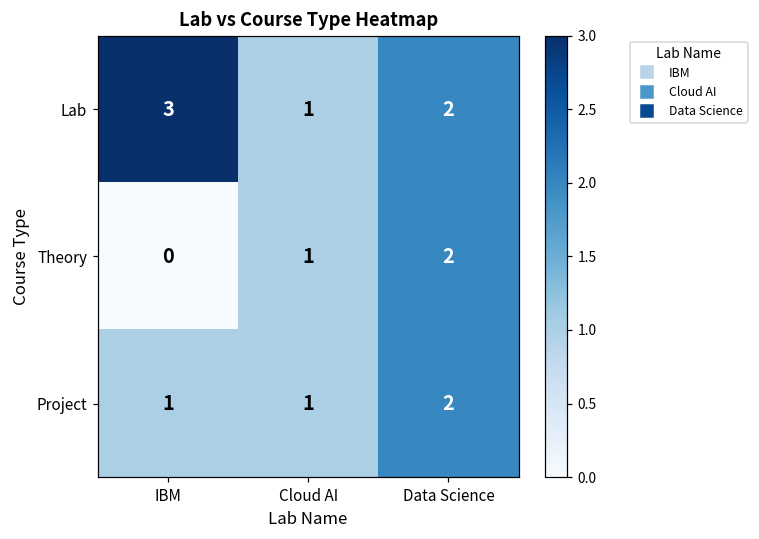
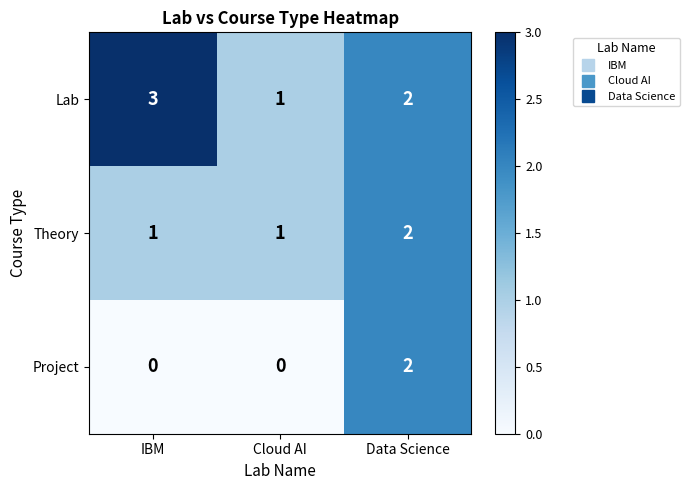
Theory, IBM: 0 -> 1
Project, IBM: 1 -> 0
Project, Cloud AI: 1 -> 0
